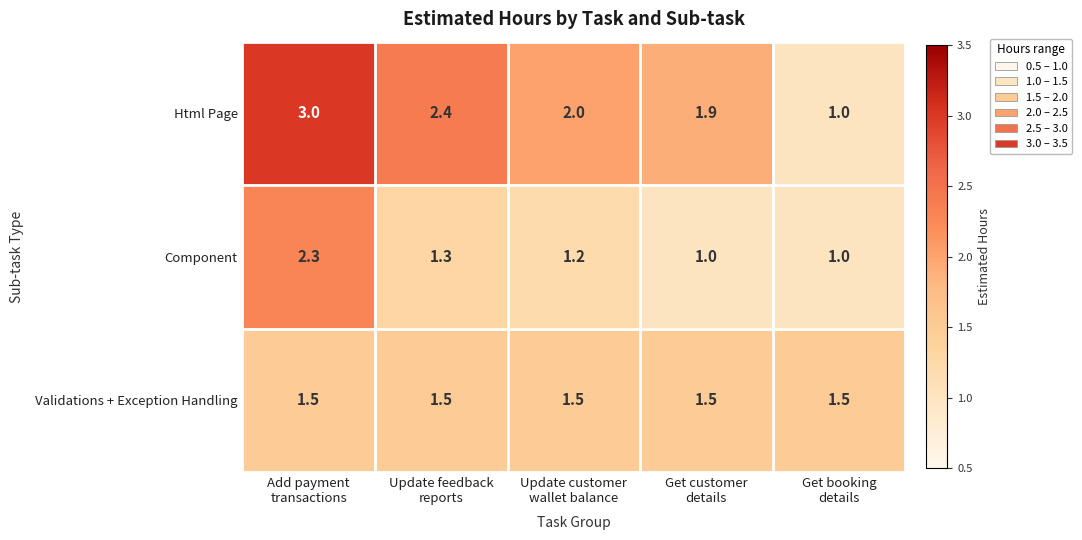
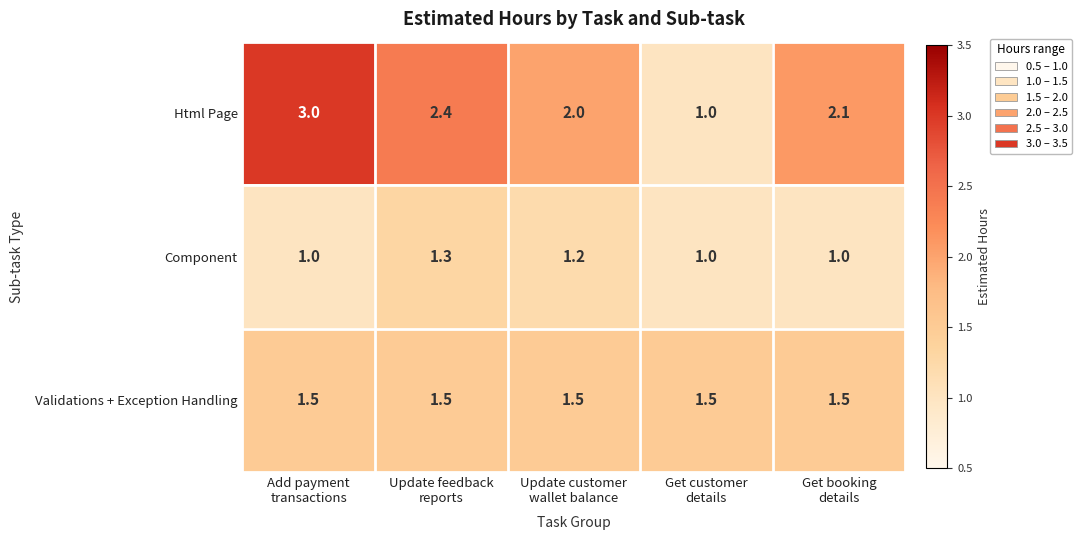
Html Page, Get customer details: 1.9 -> 1.0
Html Page, Get booking details: 1.0 -> 2.1
Component, Add payment transactions: 2.3 -> 1.0
